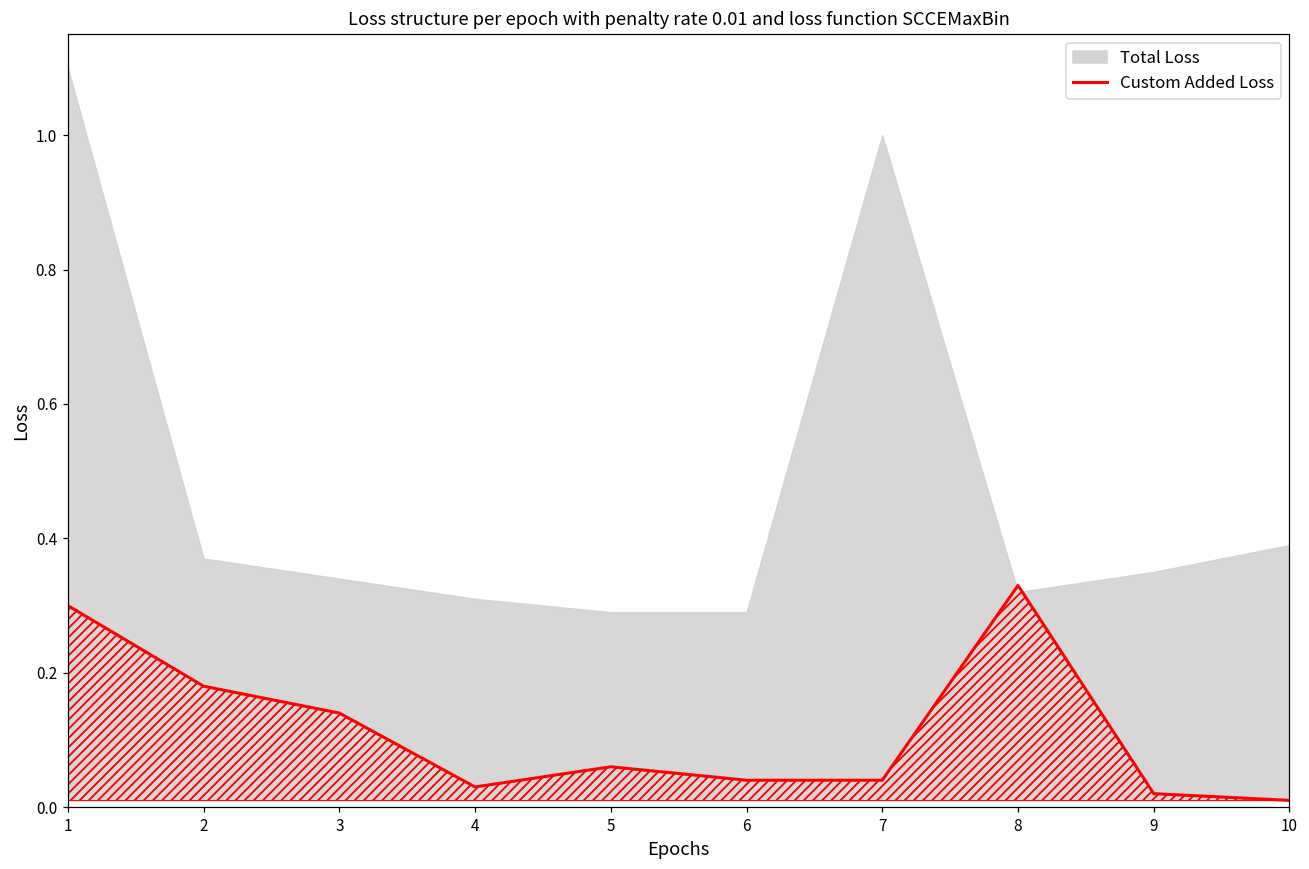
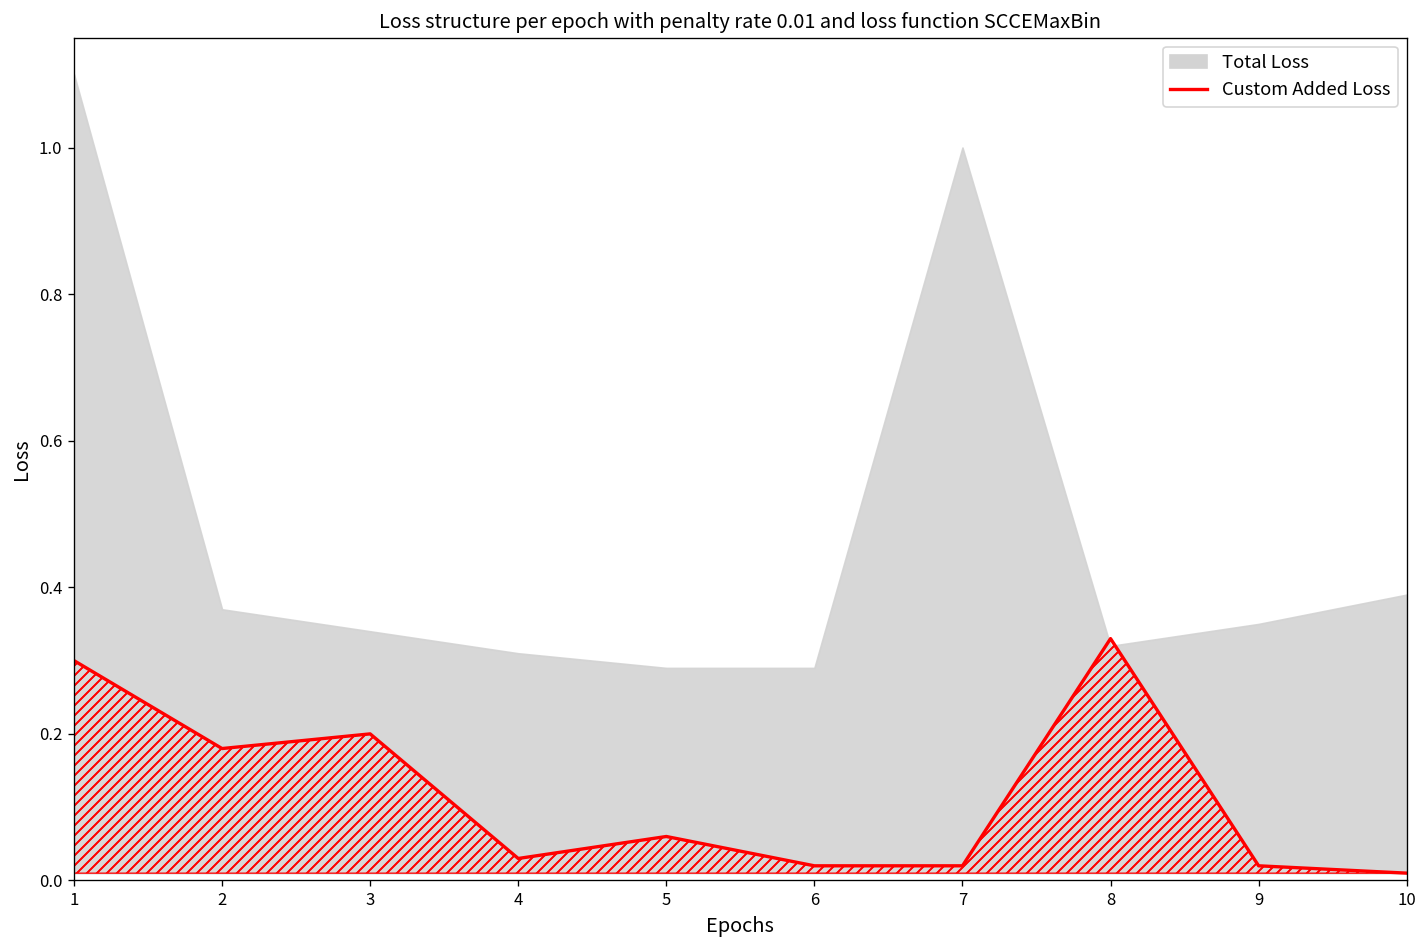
Custom Added Loss, 3: 0.14 -> 0.20
Custom Added Loss, 6: 0.04 -> 0.02
Custom Added Loss, 7: 0.04 -> 0.02
